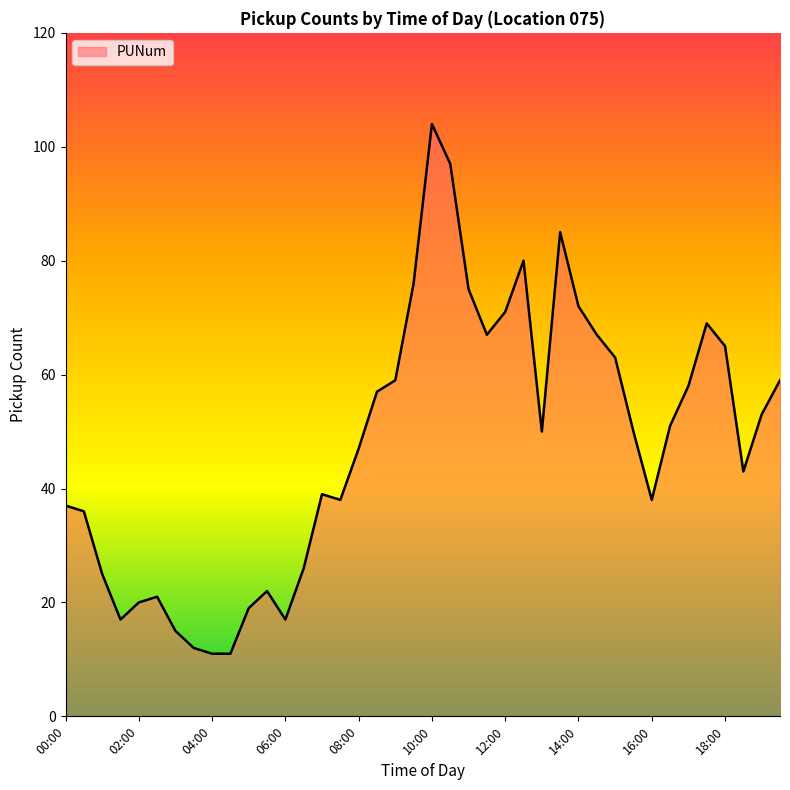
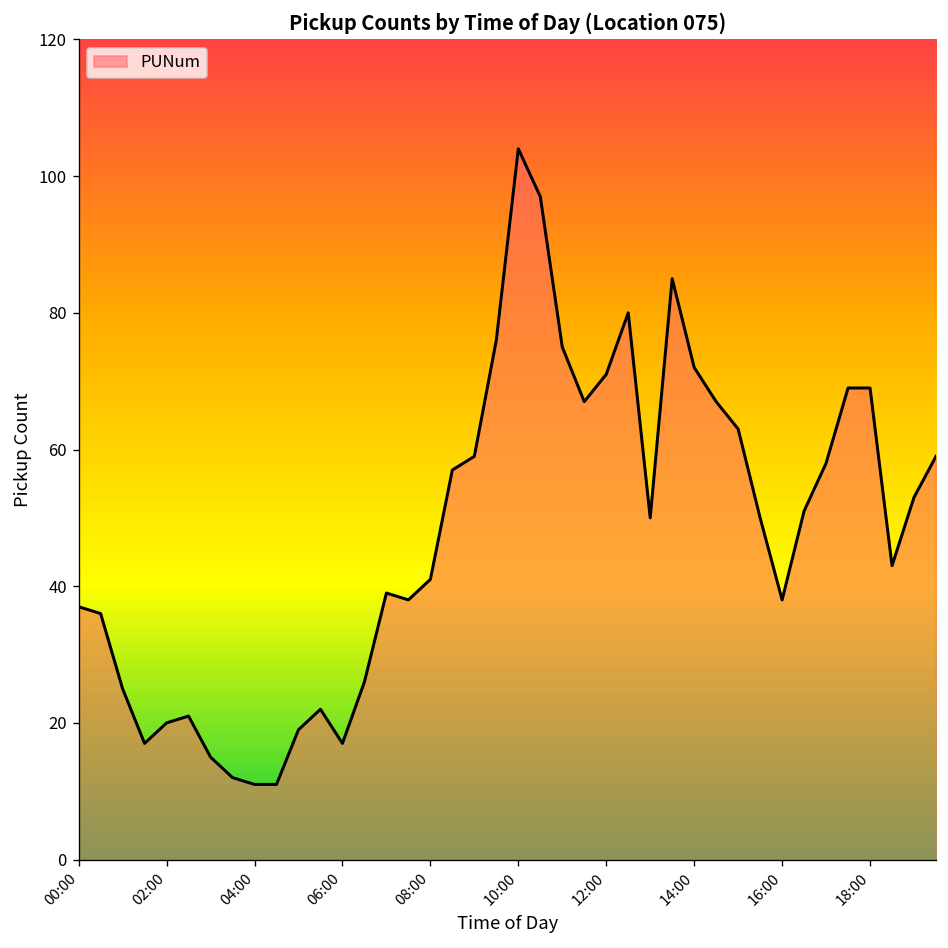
08:00: 47 -> 41
18:00: 65 -> 69
